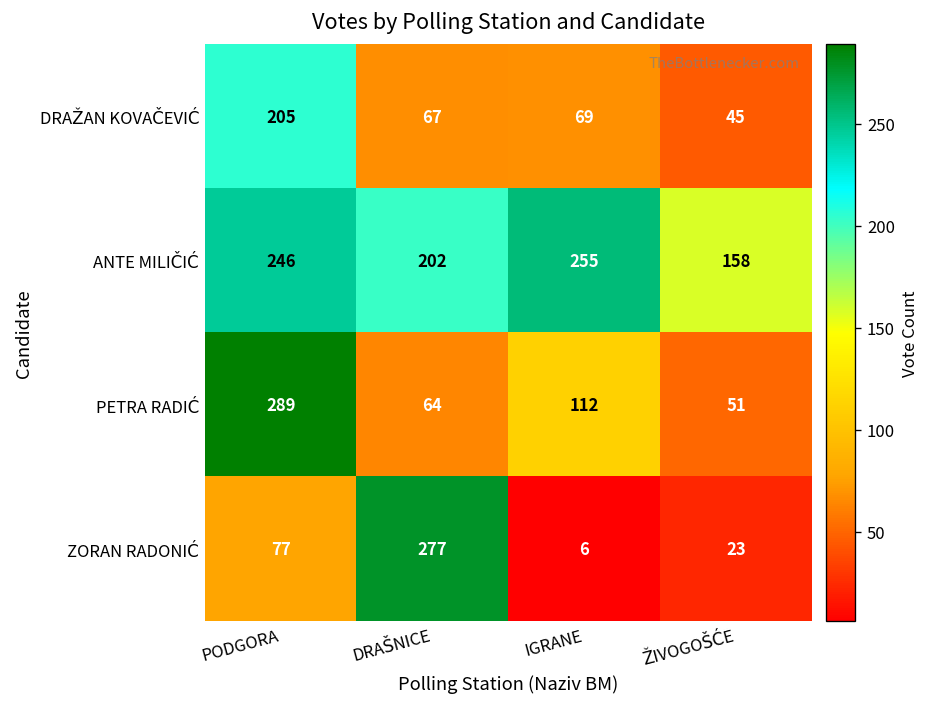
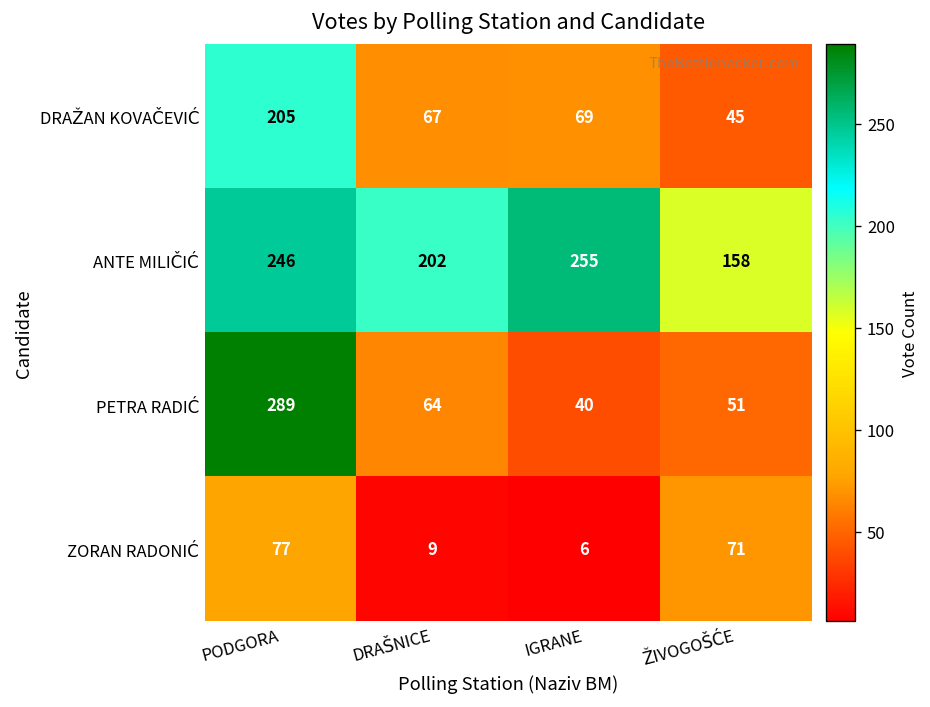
PETRA RADIĆ, IGRANE: 112 -> 40
ZORAN RADONIĆ, DRAŠNICE: 277 -> 9
ZORAN RADONIĆ, ŽIVOGOŠĆE: 23 -> 71
